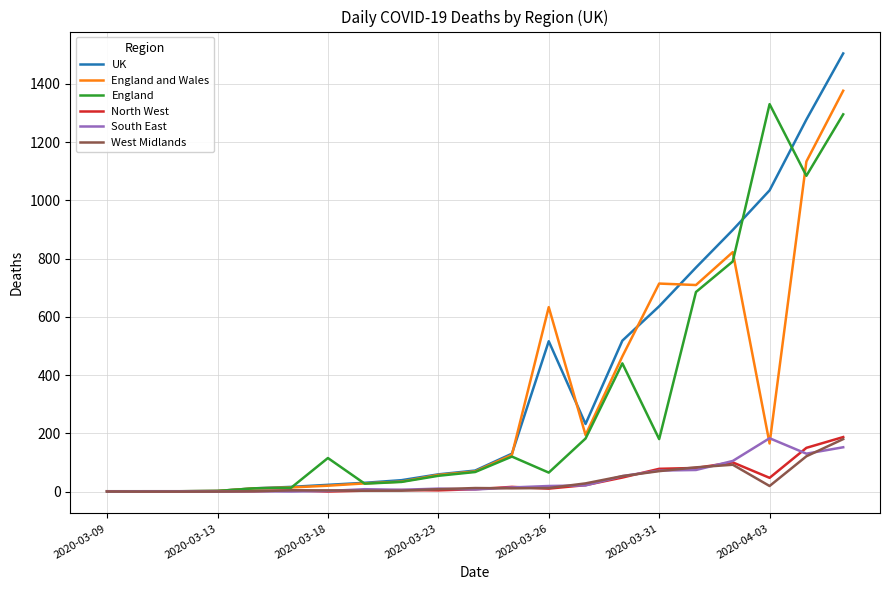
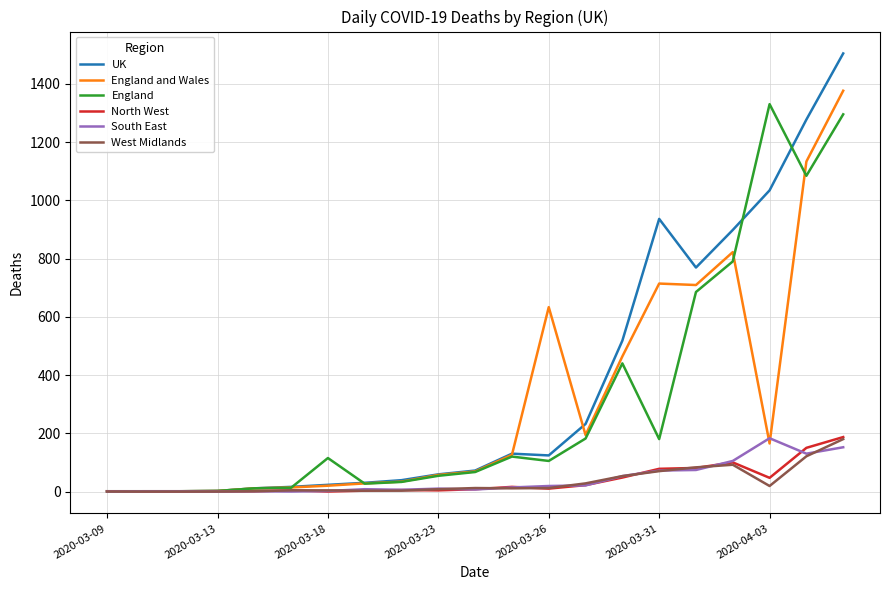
UK, 2020-03-26: 520 -> 120
England, 2020-03-26: 70 -> 110
UK, 2020-03-31: 640 -> 940
